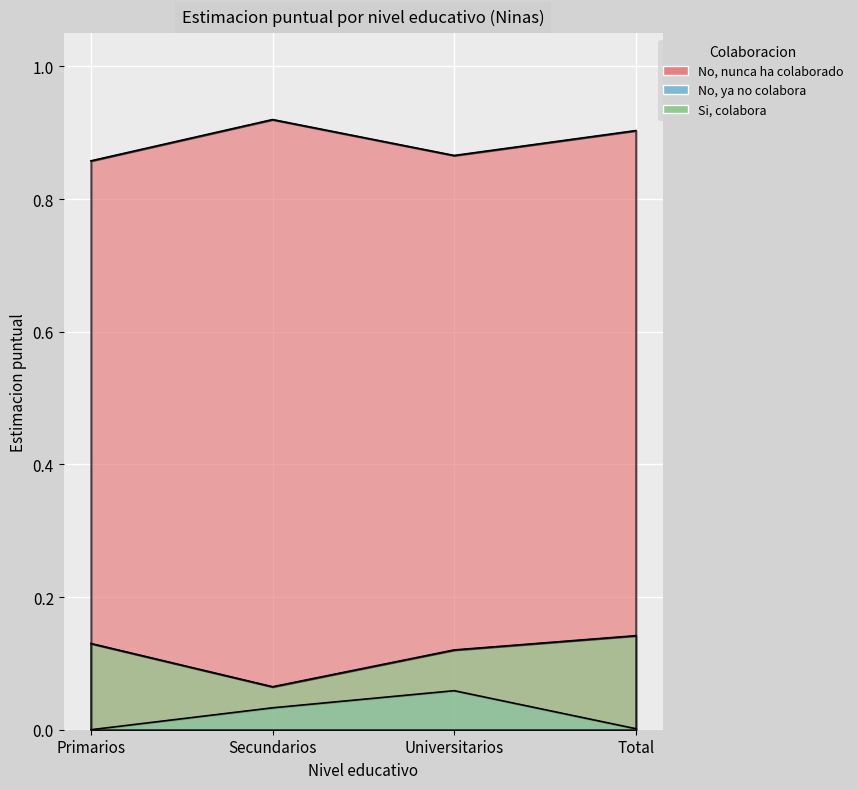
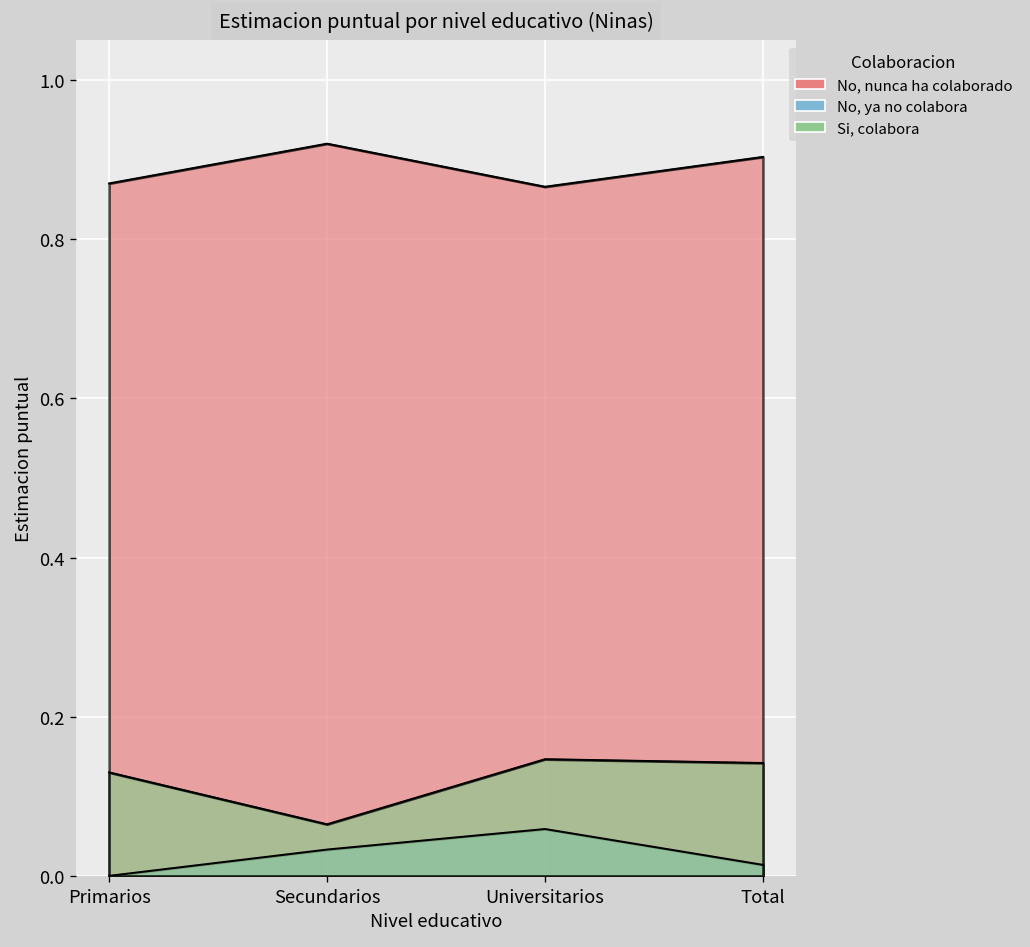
No, nunca ha colaborado, Primarios: 0.86 -> 0.87
Si, colabora, Universitarios: 0.12 -> 0.15
No, ya no colabora, Total: 0.00 -> 0.01
